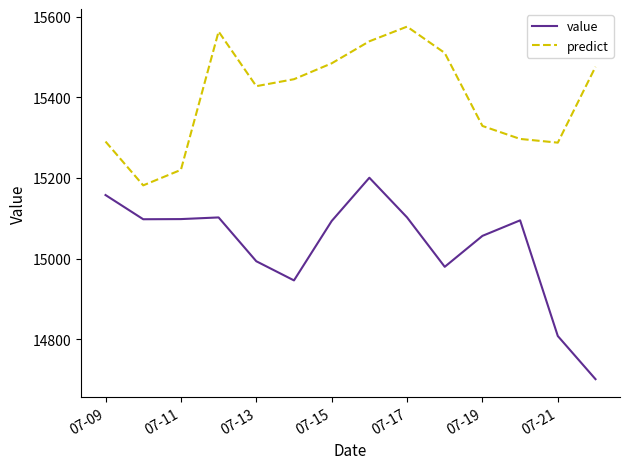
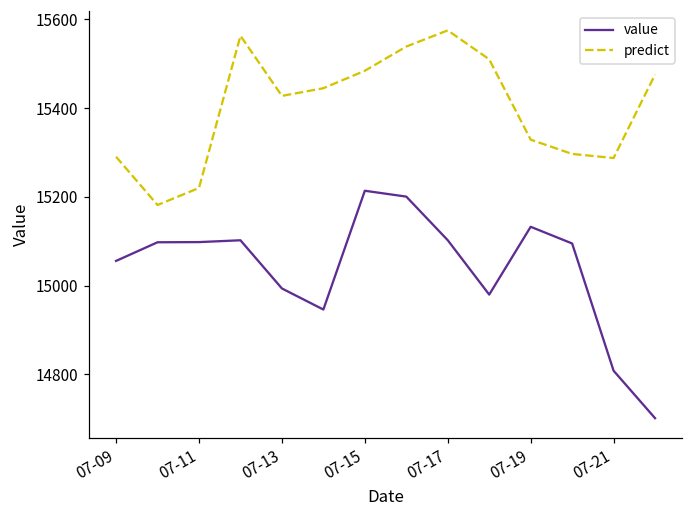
value, 07-09: 15160 -> 15060
value, 07-15: 15090 -> 15210
value, 07-19: 15060 -> 15130
